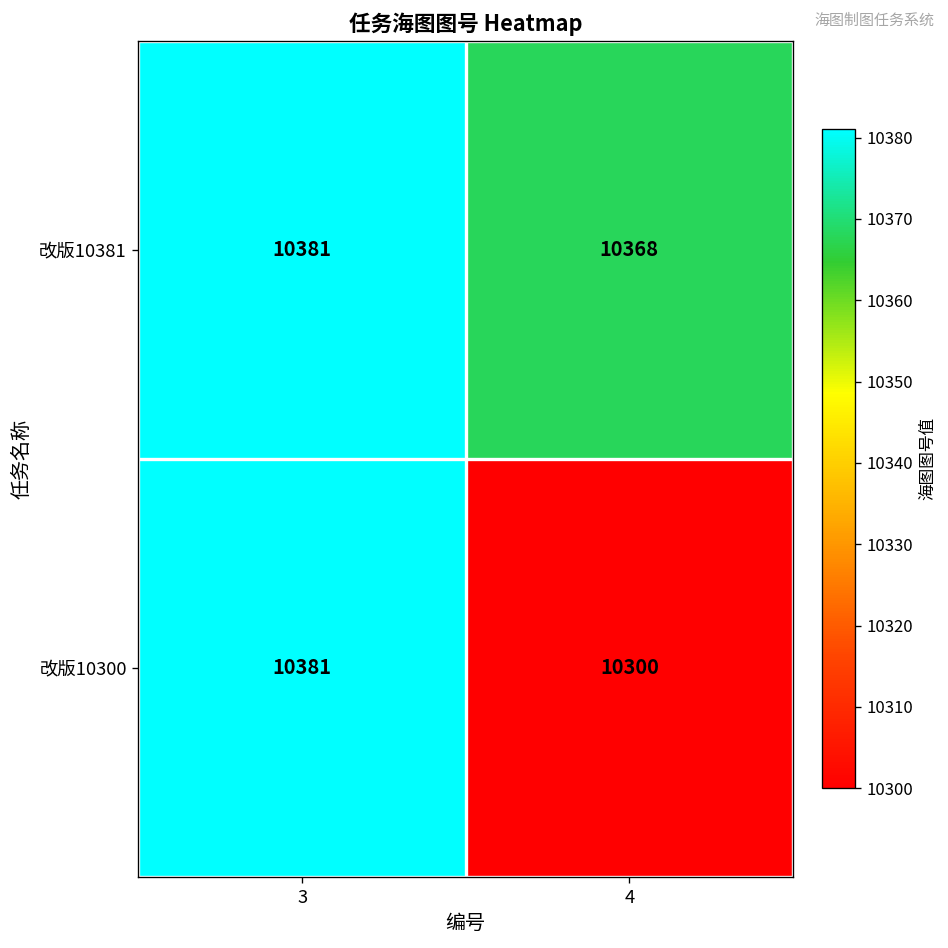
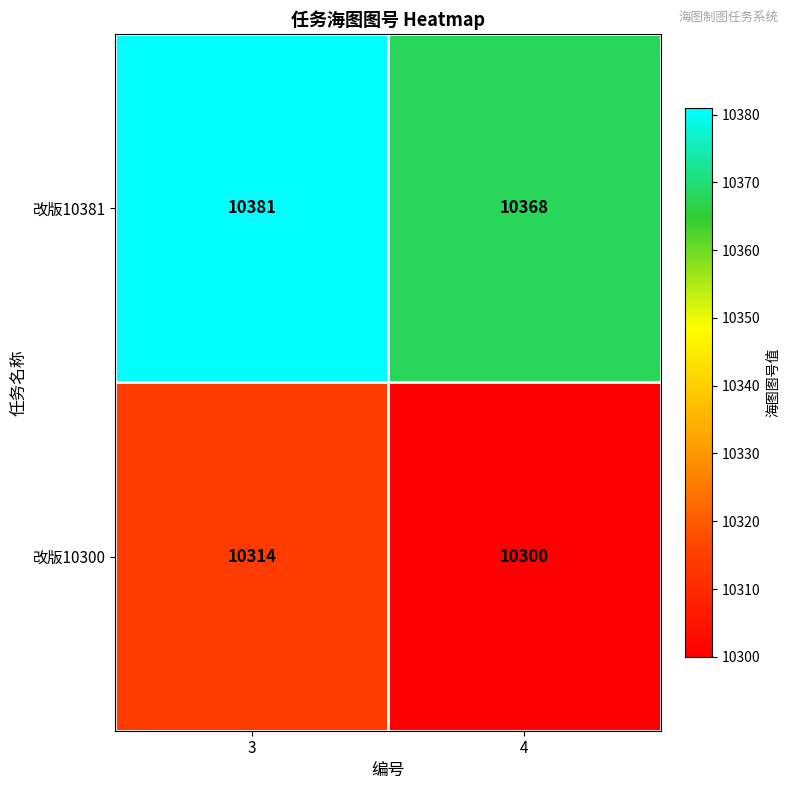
改版10300, 3: 10381 -> 10314
